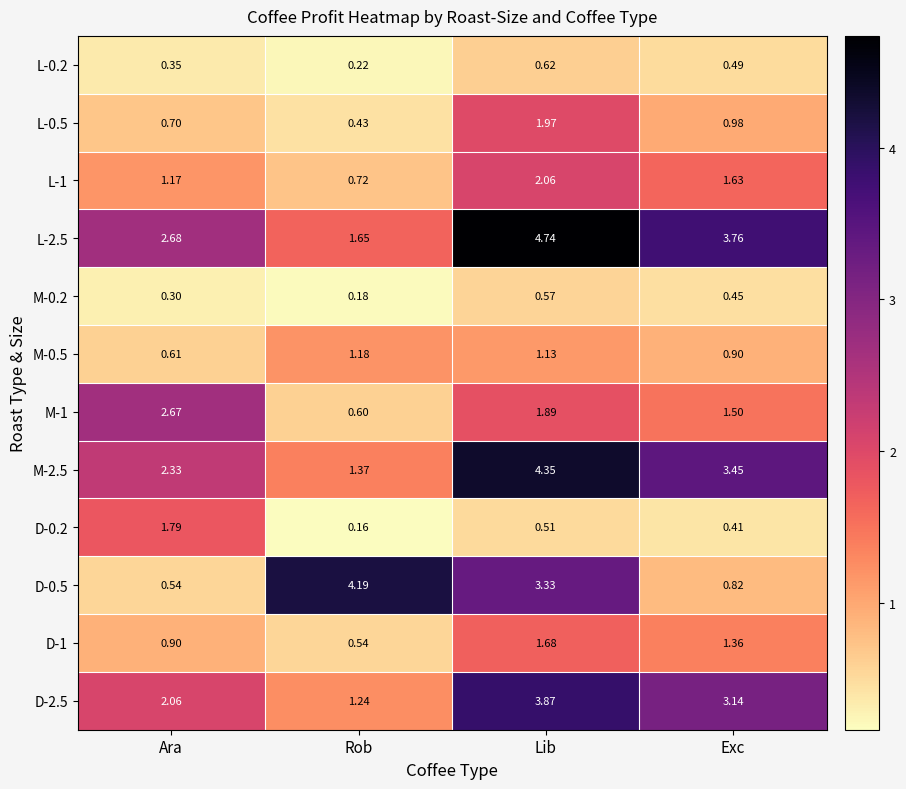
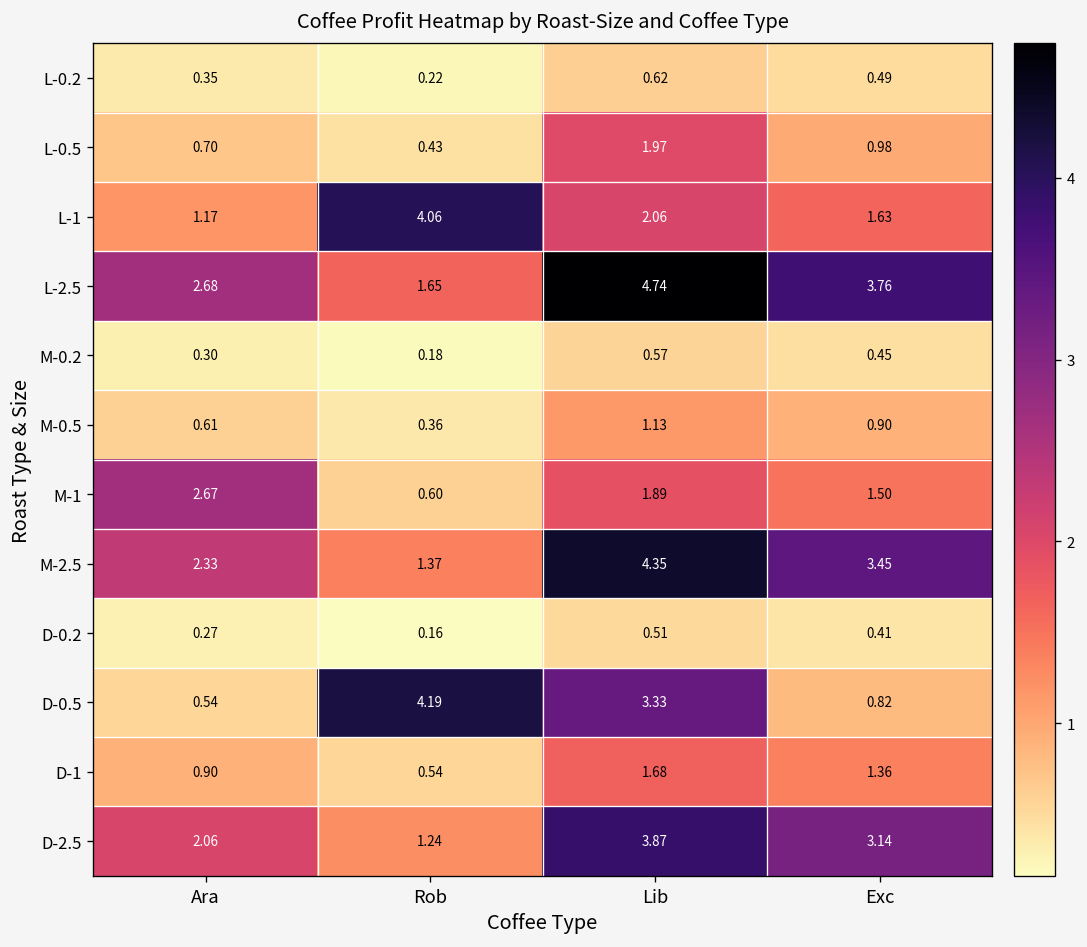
L-1, Rob: 0.72 -> 4.06
M-0.5, Rob: 1.18 -> 0.36
D-0.2, Ara: 1.79 -> 0.27
